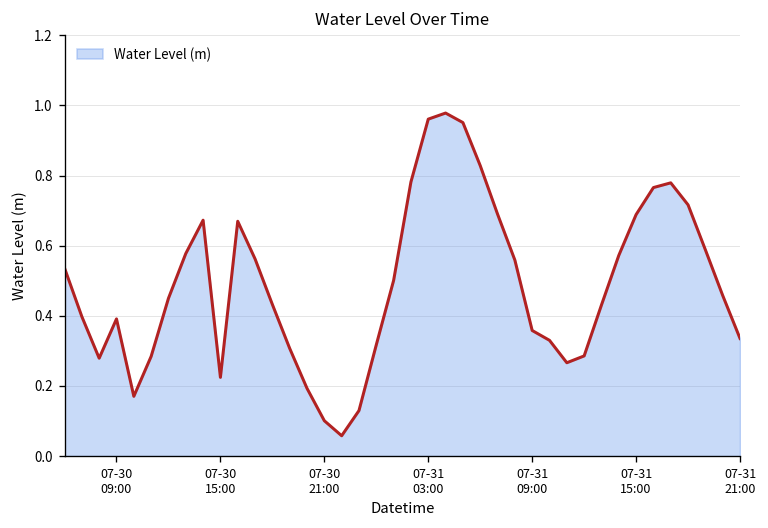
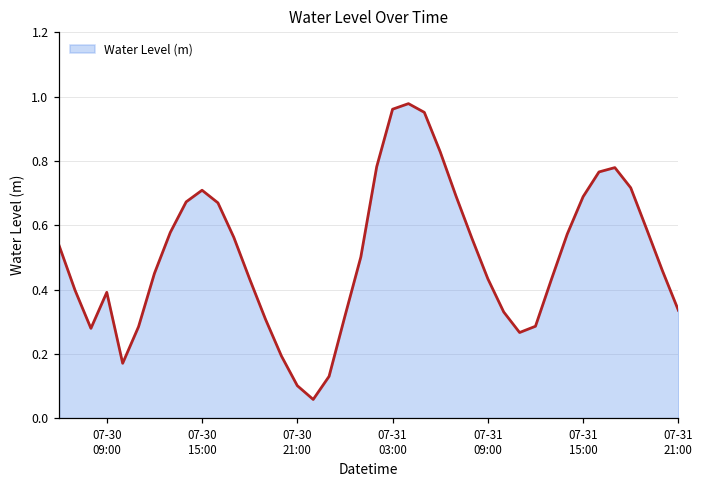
07-30 15:00: 0.22 -> 0.71
07-31 09:00: 0.36 -> 0.43
